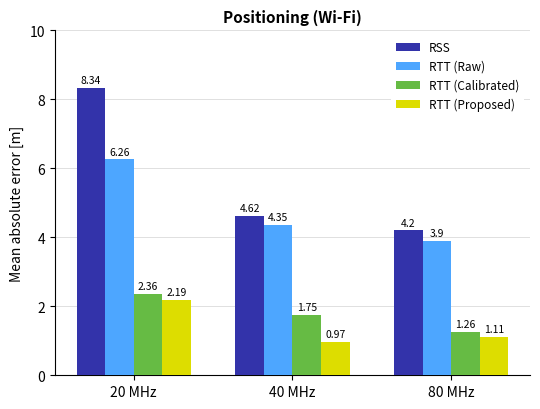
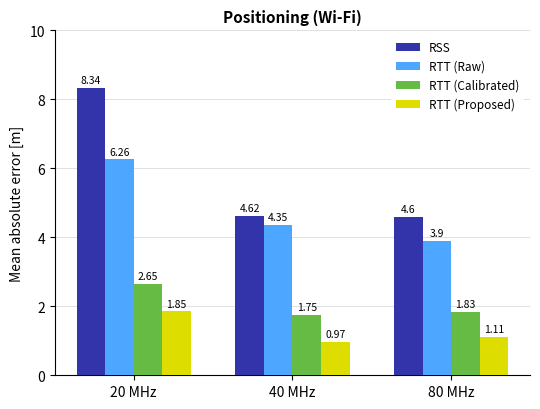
RTT (Calibrated), 20 MHz: 2.36 -> 2.65
RTT (Proposed), 20 MHz: 2.19 -> 1.85
RSS, 80 MHz: 4.2 -> 4.6
RTT (Calibrated), 80 MHz: 1.26 -> 1.83
